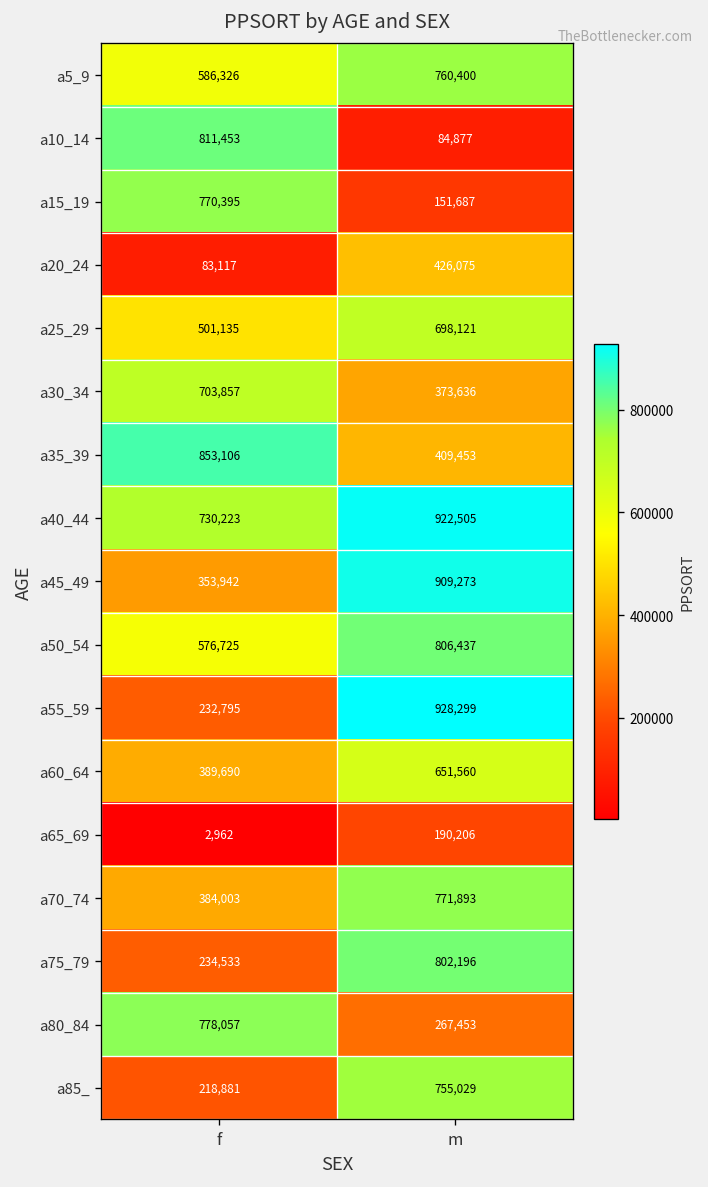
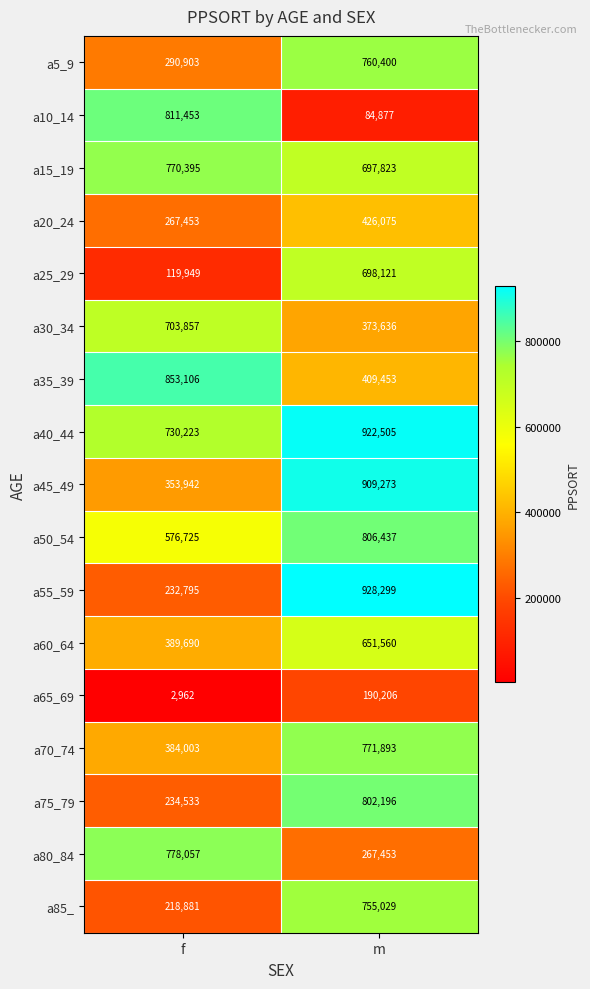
a5_9, f: 586,326 -> 290,903
a15_19, m: 151,687 -> 697,823
a20_24, f: 83,117 -> 267,453
a25_29, f: 501,135 -> 119,949
